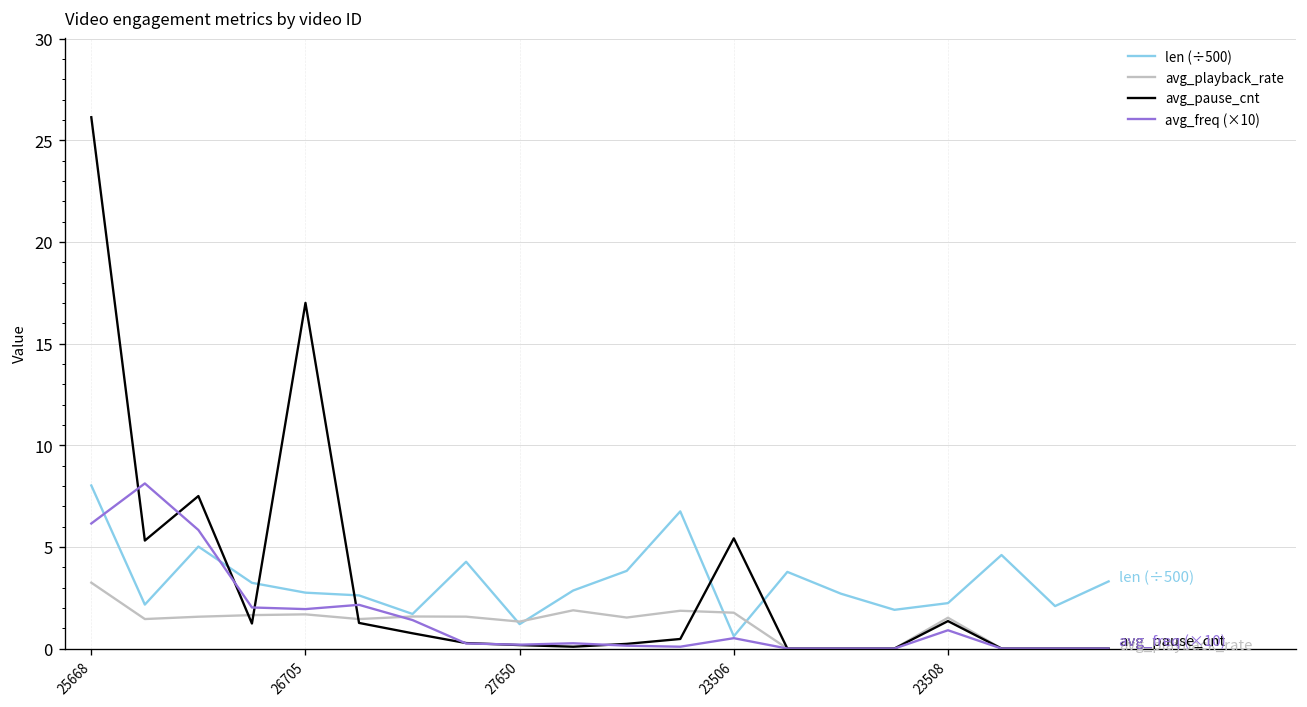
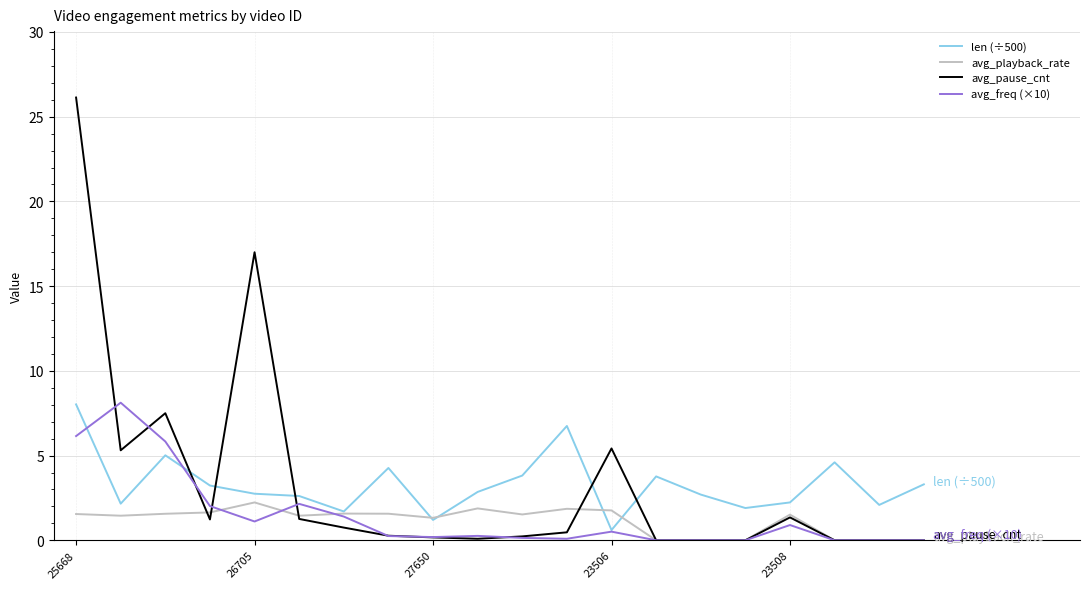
avg_playback_rate, 25668: 3.2 -> 1.6
avg_playback_rate, 26705: 1.7 -> 2.2
avg_freq (×10), 26705: 1.9 -> 1.1
